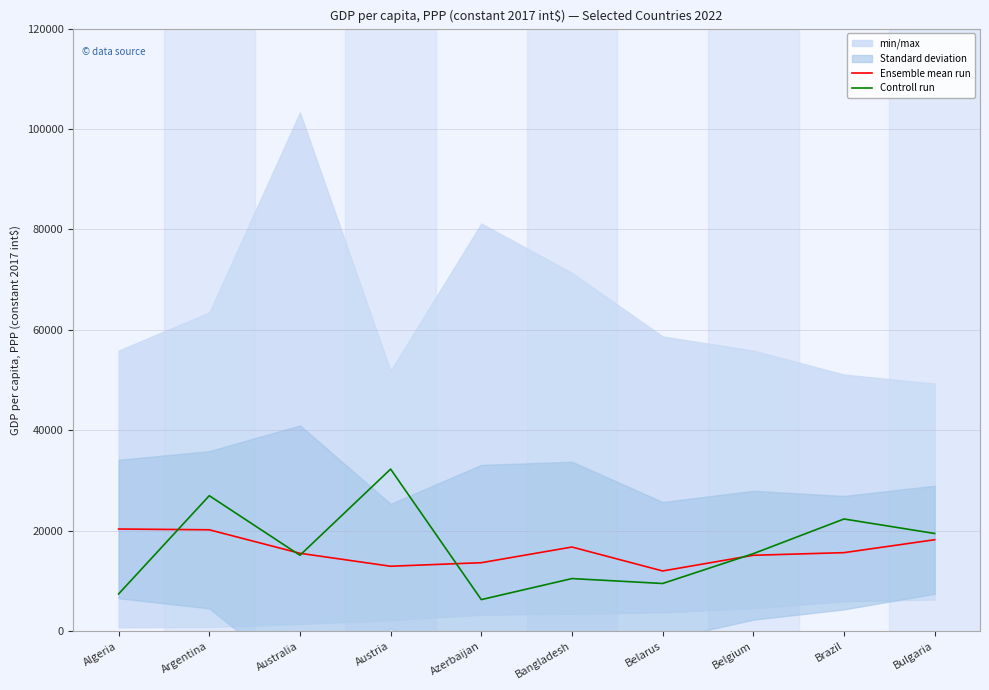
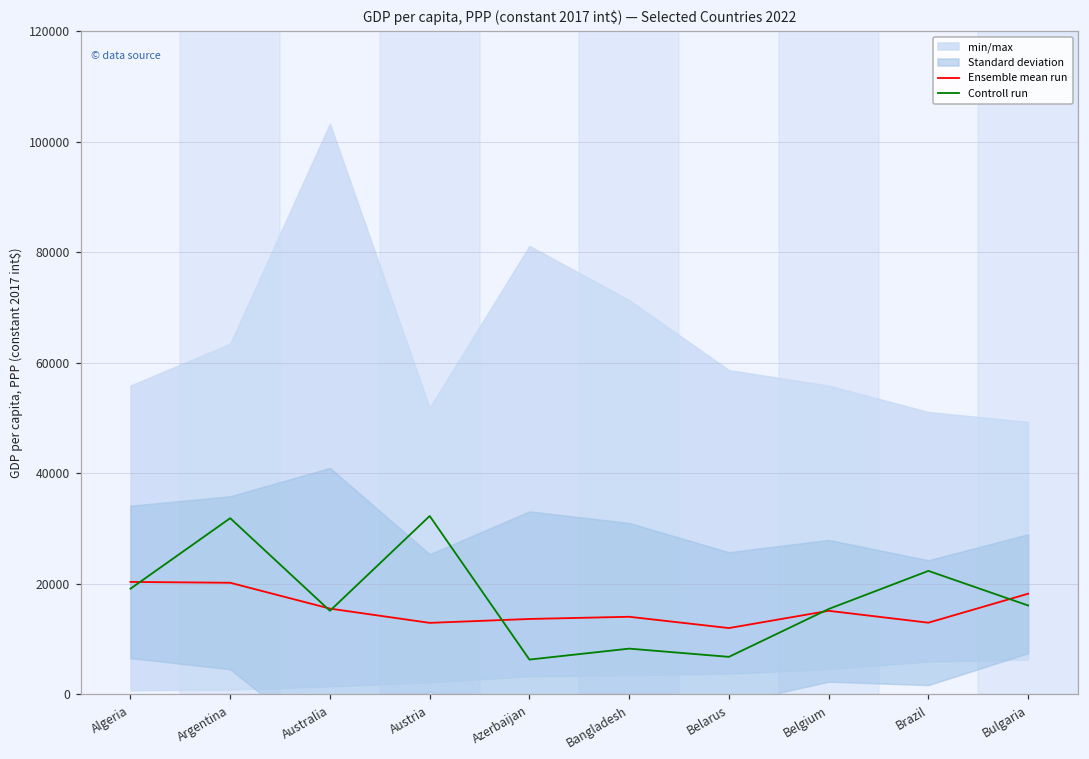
Controll run, Algeria: 7000 -> 19000
Controll run, Argentina: 27000 -> 32000
Ensemble mean run, Bangladesh: 17000 -> 14000
Controll run, Bangladesh: 10000 -> 8000
Controll run, Belarus: 9000 -> 7000
Ensemble mean run, Brazil: 16000 -> 13000
Controll run, Bulgaria: 19000 -> 16000
